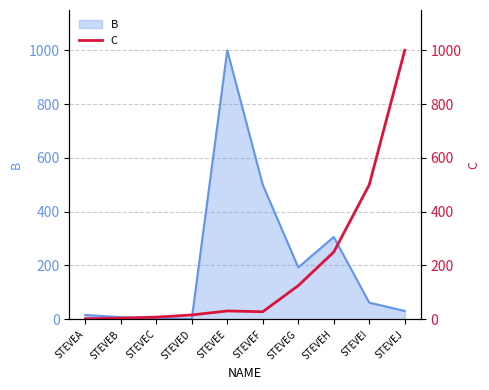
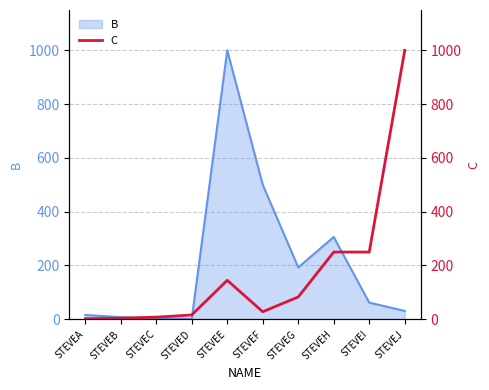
C, STEVEE: 30 -> 150
C, STEVEG: 130 -> 80
C, STEVEI: 500 -> 250
